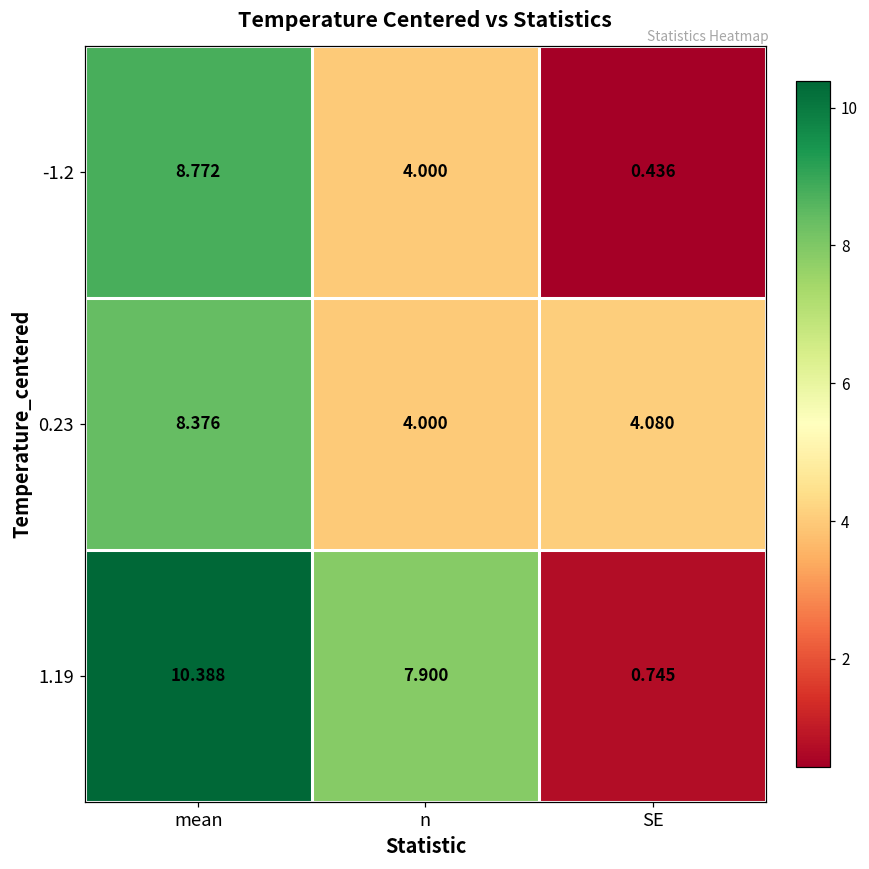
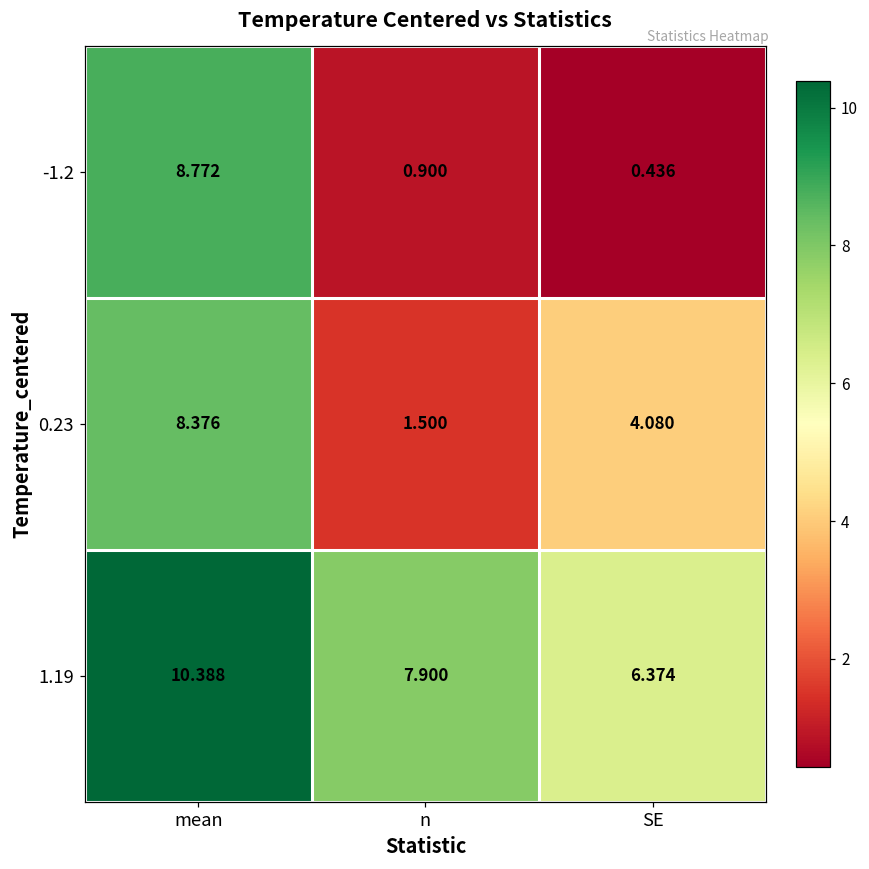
-1.2, n: 4.000 -> 0.900
0.23, n: 4.000 -> 1.500
1.19, SE: 0.745 -> 6.374
